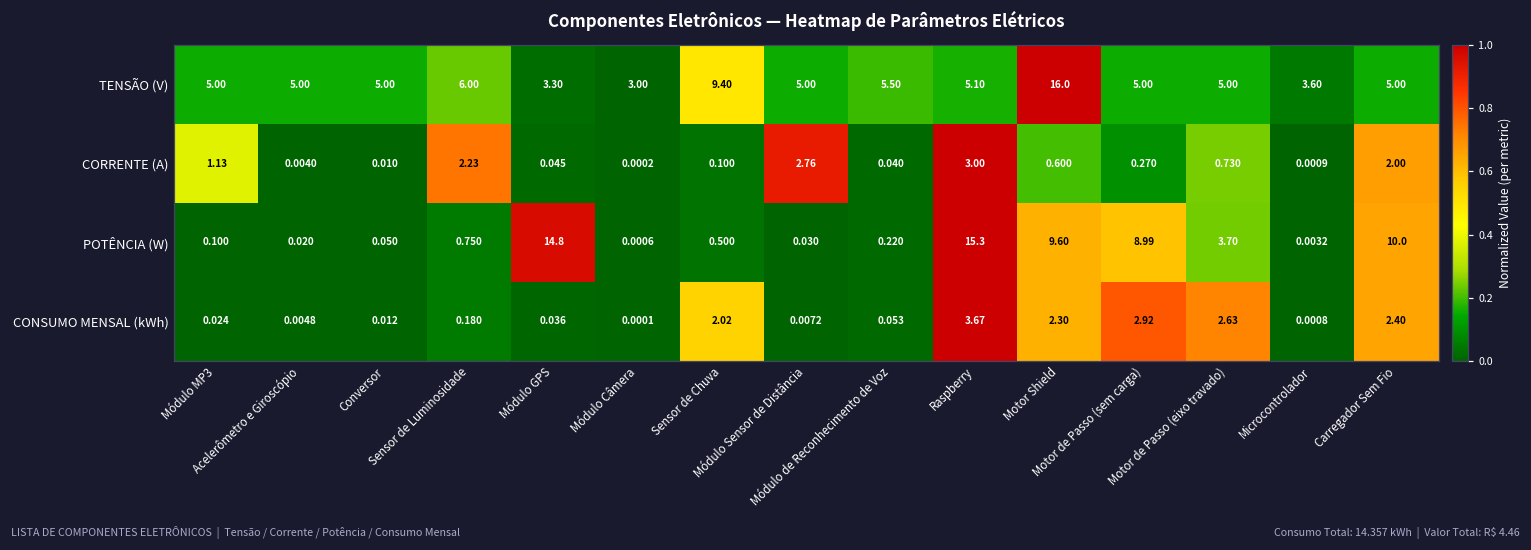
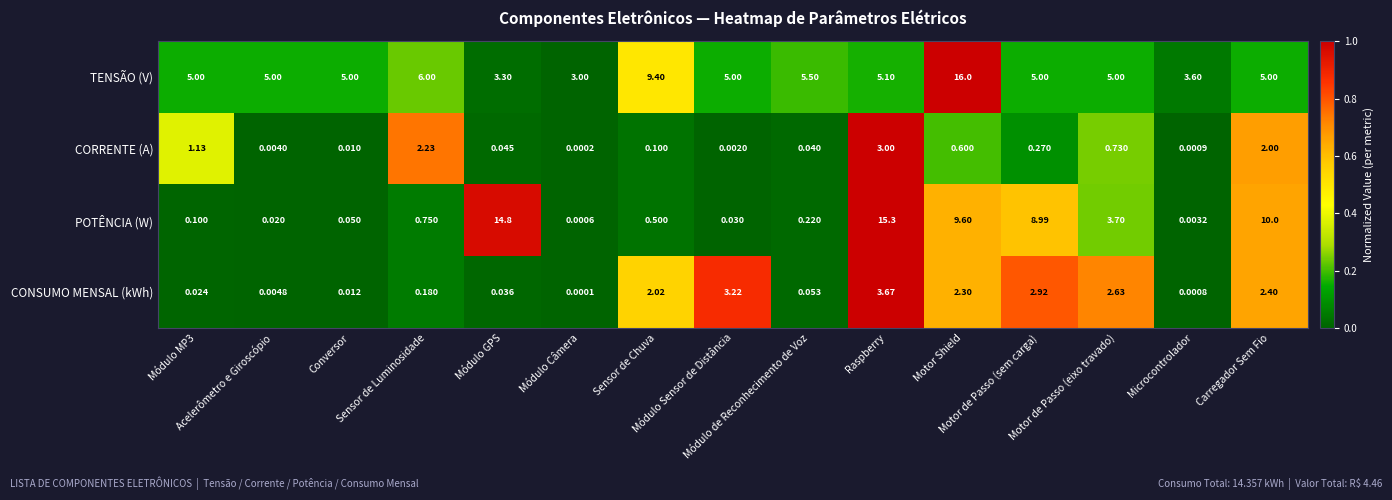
CORRENTE (A), Módulo Sensor de Distância: 2.76 -> 0.0020
CONSUMO MENSAL (kWh), Módulo Sensor de Distância: 0.0072 -> 3.22
